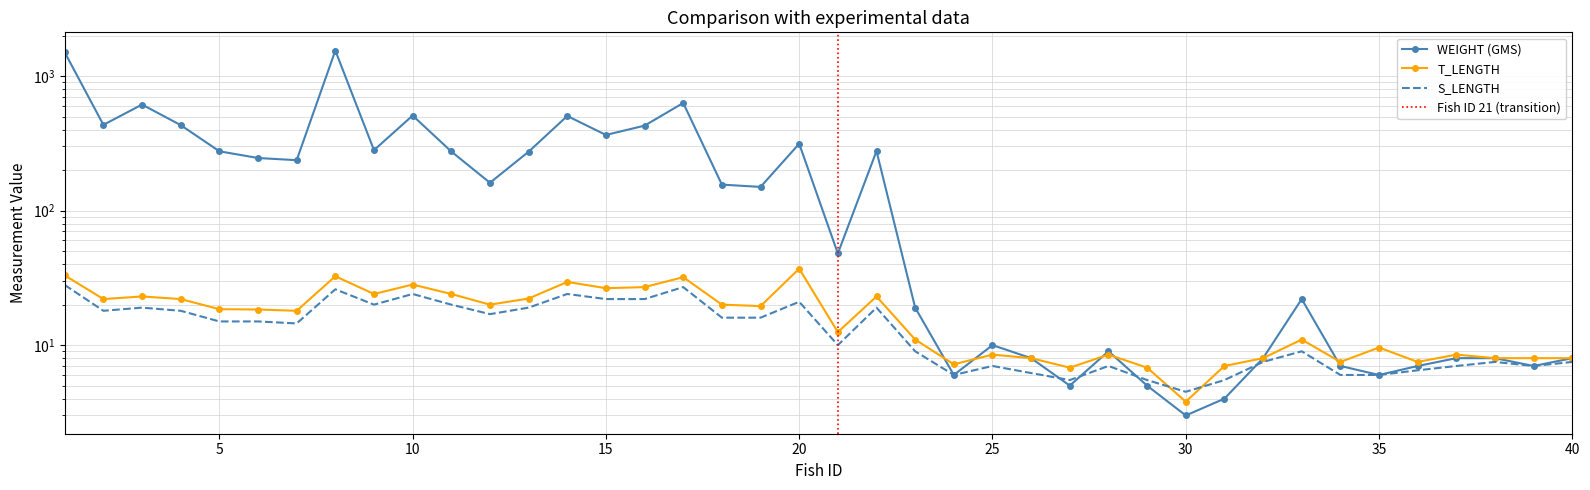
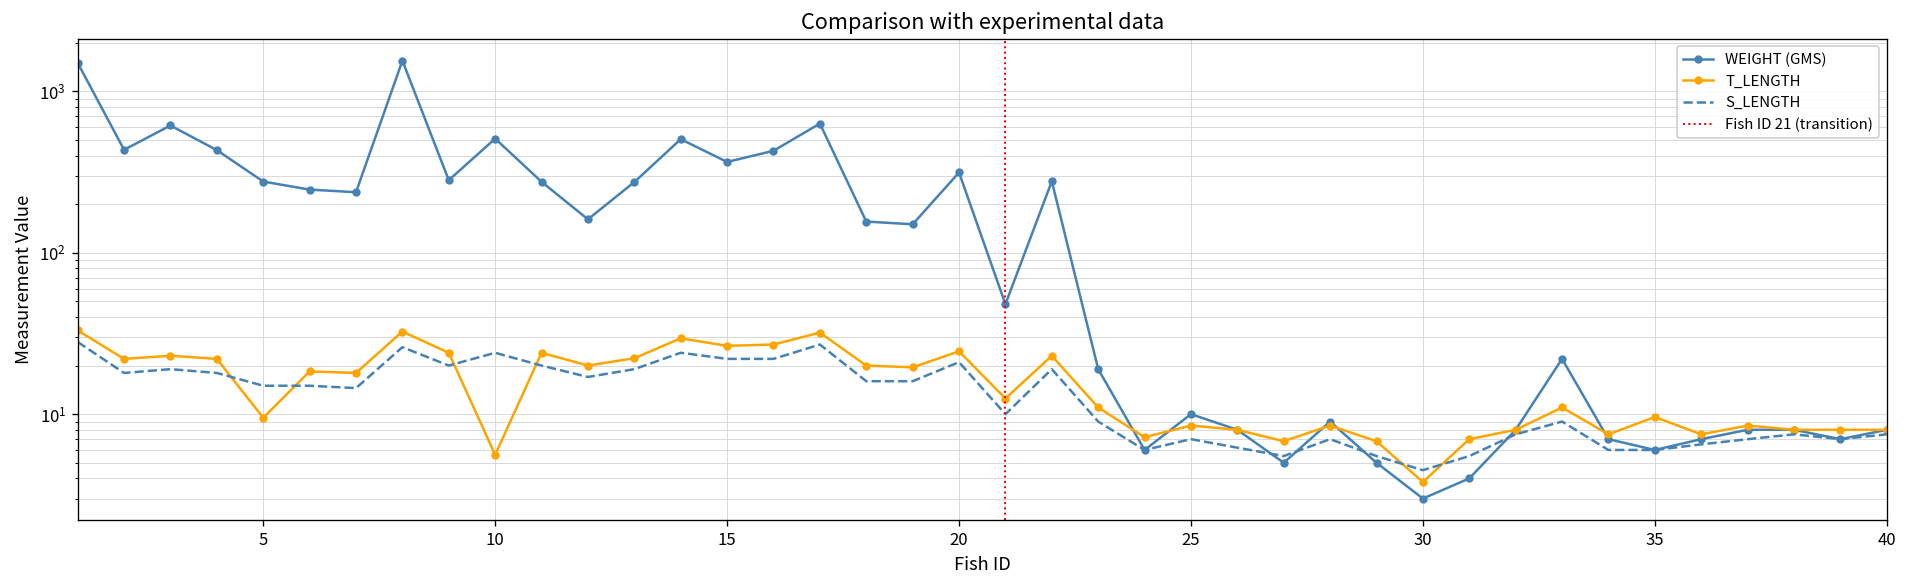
T_LENGTH, 5: 19 -> 10
T_LENGTH, 10: 28 -> 5.6
T_LENGTH, 20: 37 -> 25
